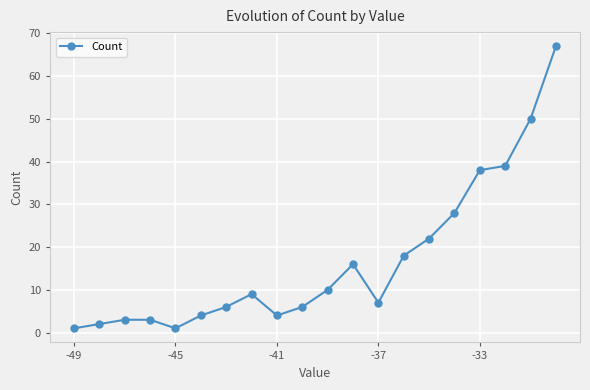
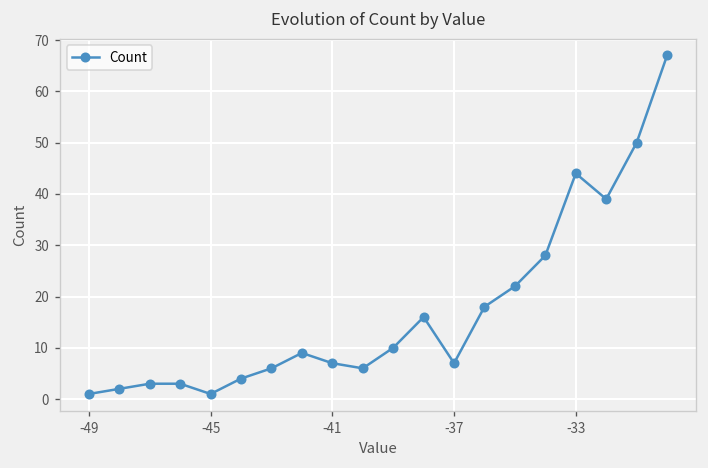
-41: 4 -> 7
-33: 38 -> 44
